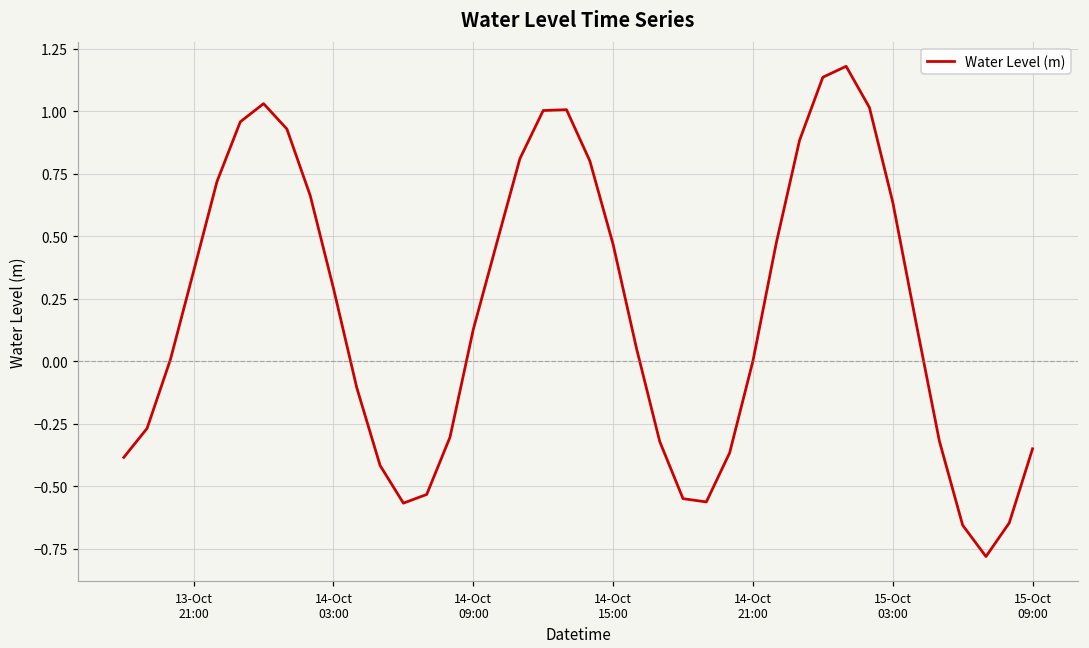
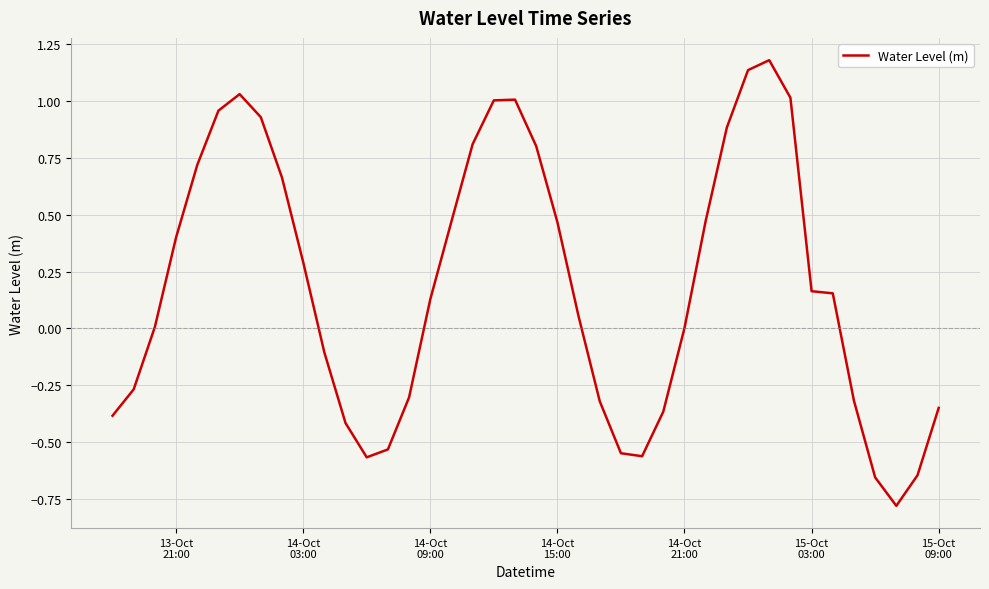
13-Oct 21:00: 0.36 -> 0.40
15-Oct 03:00: 0.64 -> 0.16
